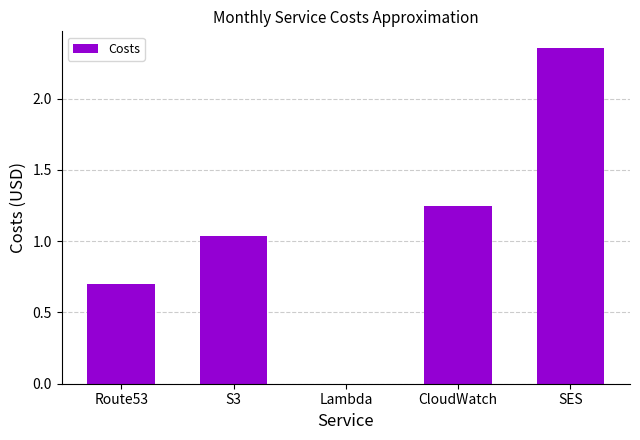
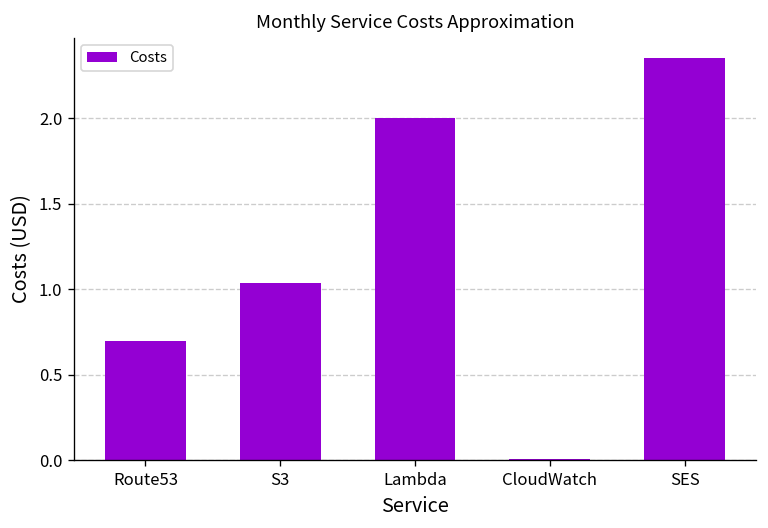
Lambda: 0 -> 2
CloudWatch: 1.25 -> 0.01
